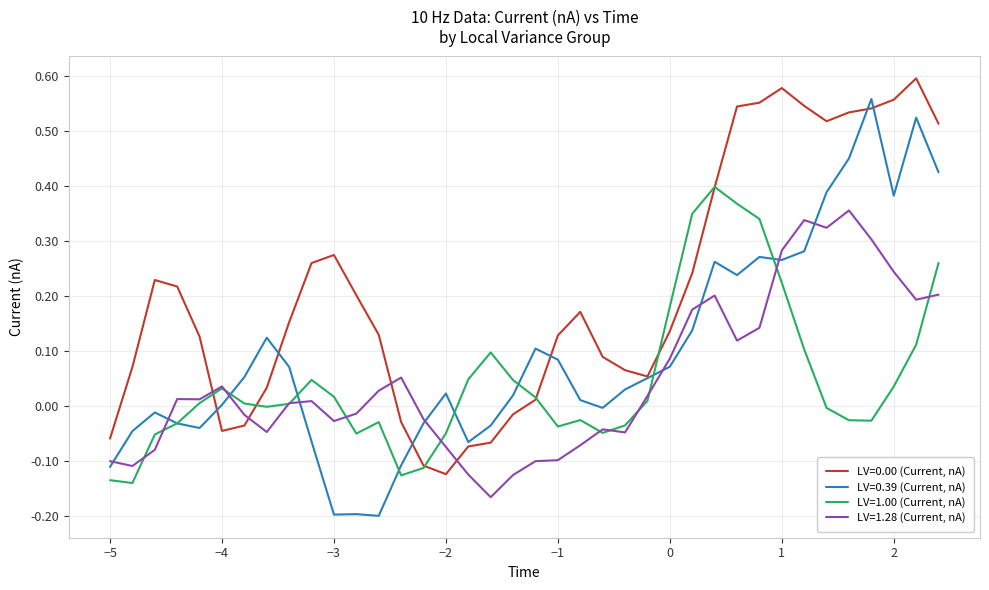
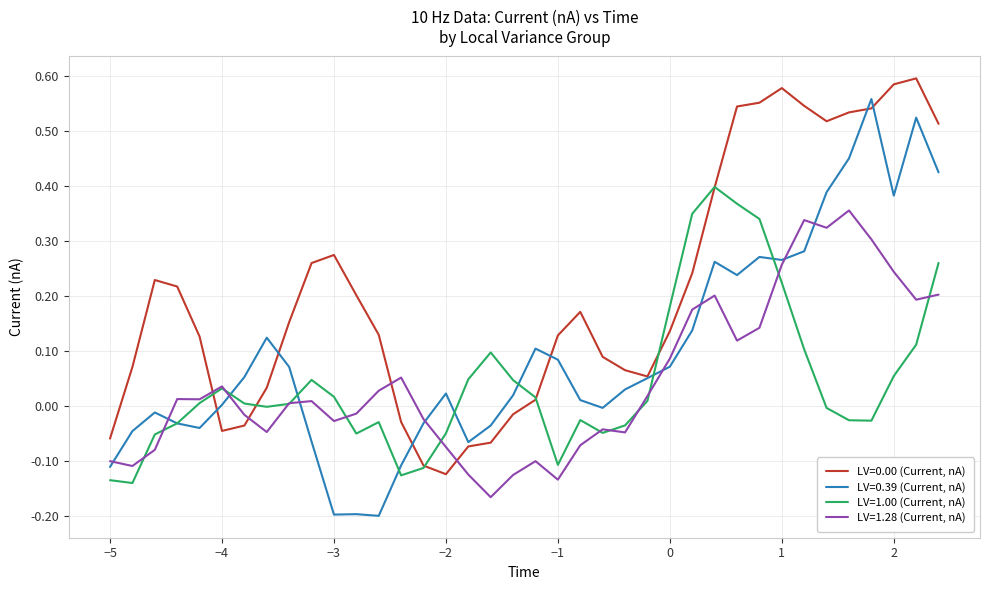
LV=1.00 (Current, nA), −1: -0.04 -> -0.11
LV=1.28 (Current, nA), −1: -0.10 -> -0.13
LV=1.28 (Current, nA), 1: 0.28 -> 0.26
LV=0.00 (Current, nA), 2: 0.56 -> 0.59
LV=1.00 (Current, nA), 2: 0.04 -> 0.05
